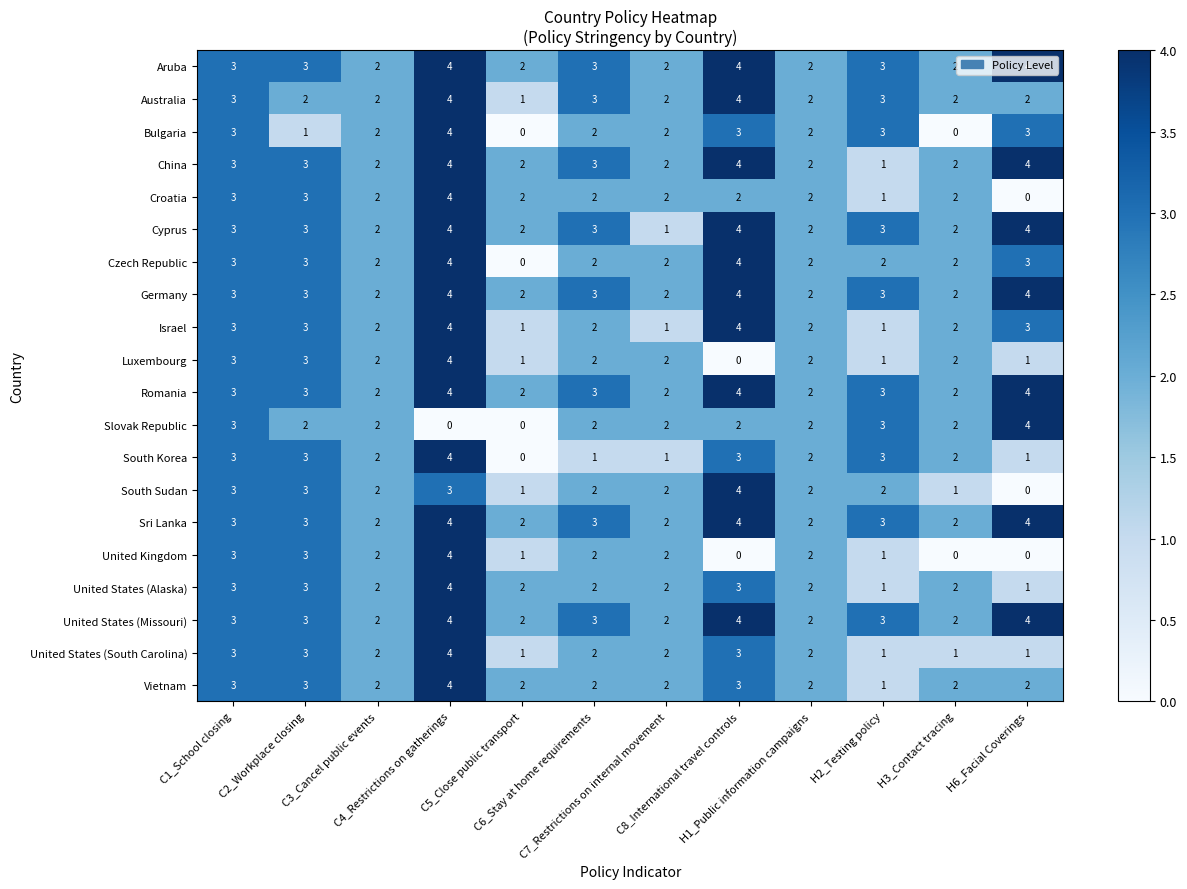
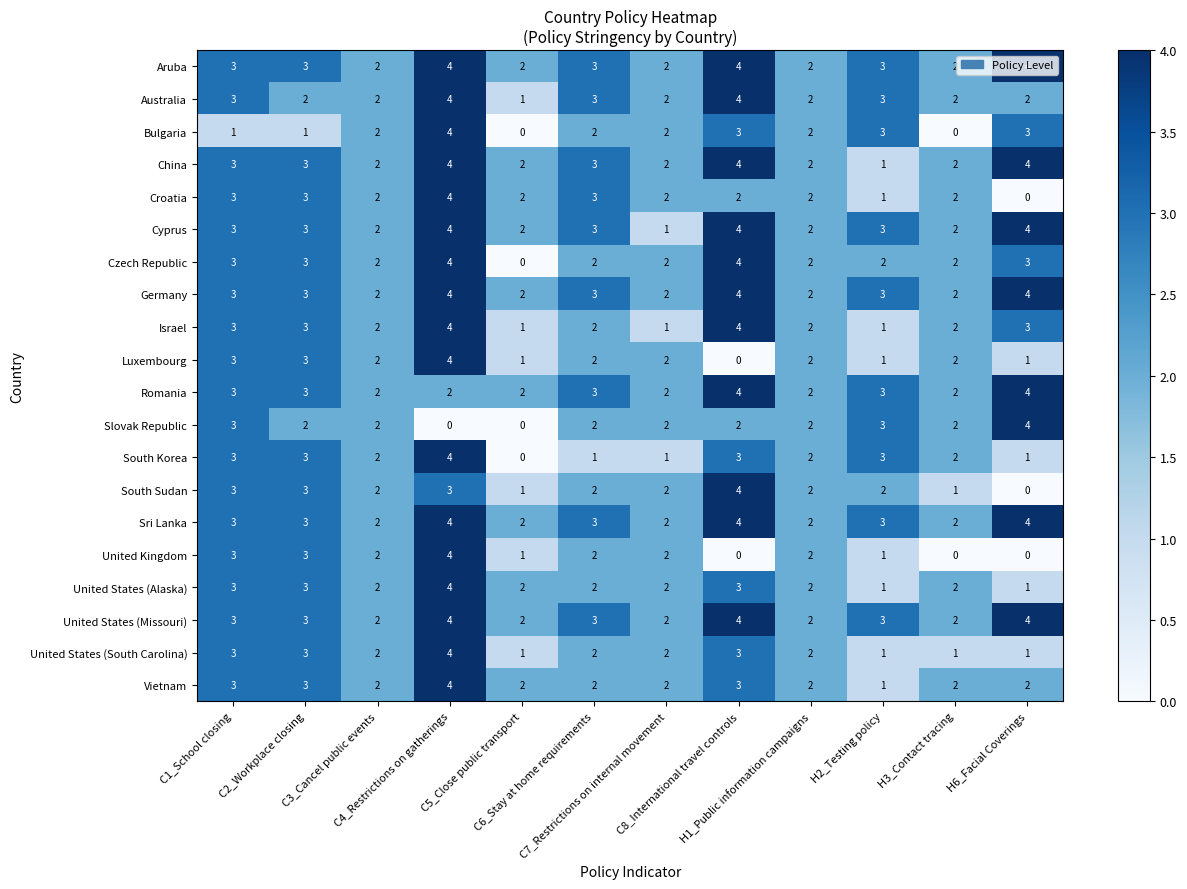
Bulgaria, C1_School closing: 3 -> 1
Croatia, C6_Stay at home requirements: 2 -> 3
Romania, C4_Restrictions on gatherings: 4 -> 2
